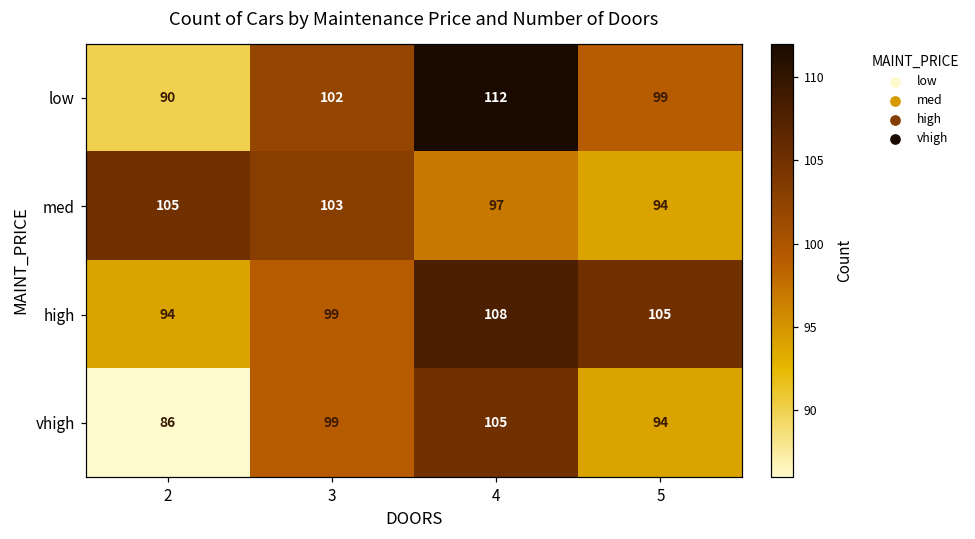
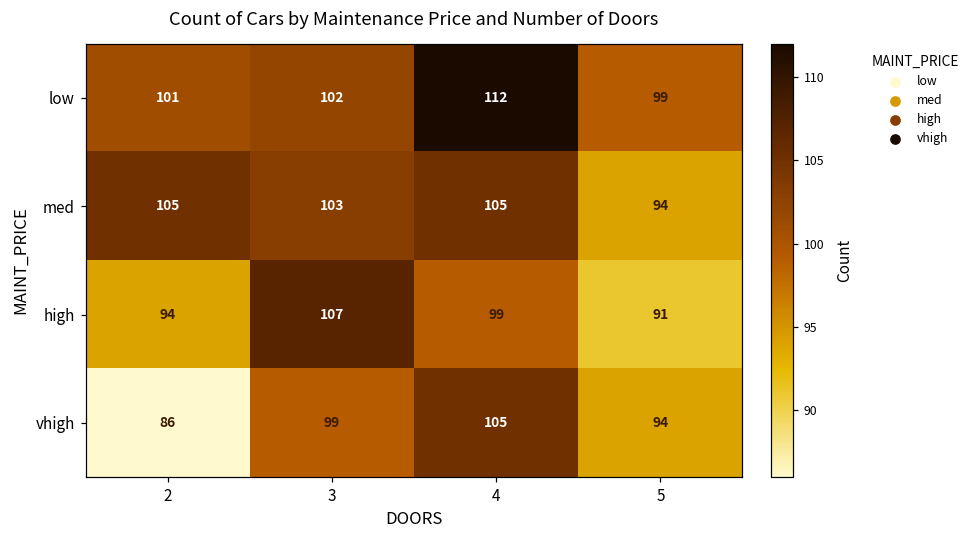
low, 2: 90 -> 101
med, 4: 97 -> 105
high, 3: 99 -> 107
high, 4: 108 -> 99
high, 5: 105 -> 91
